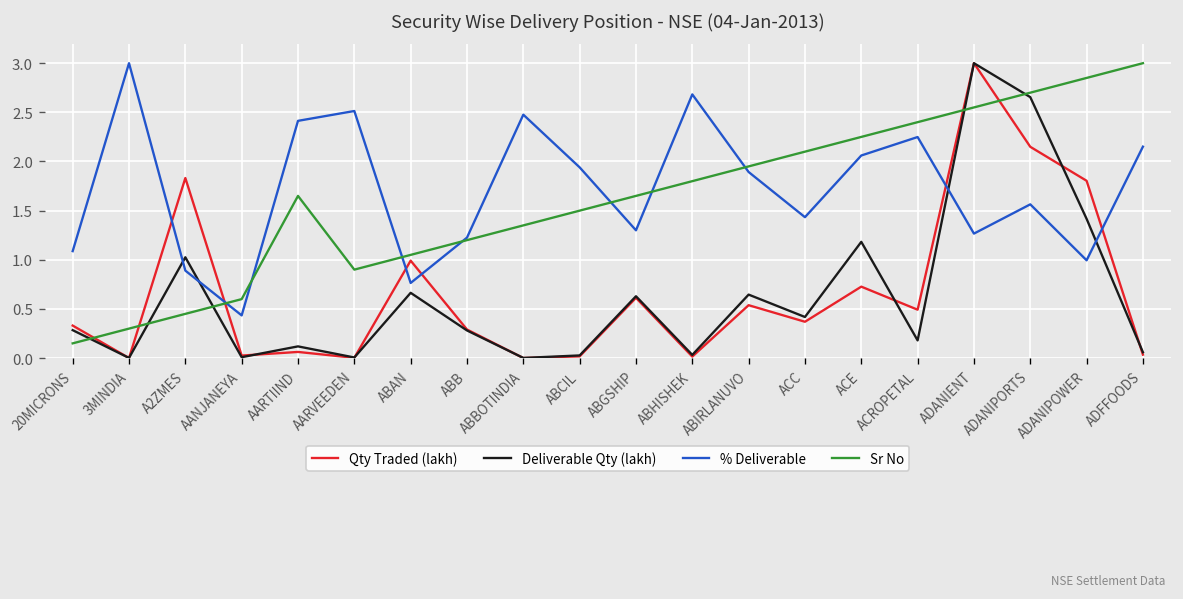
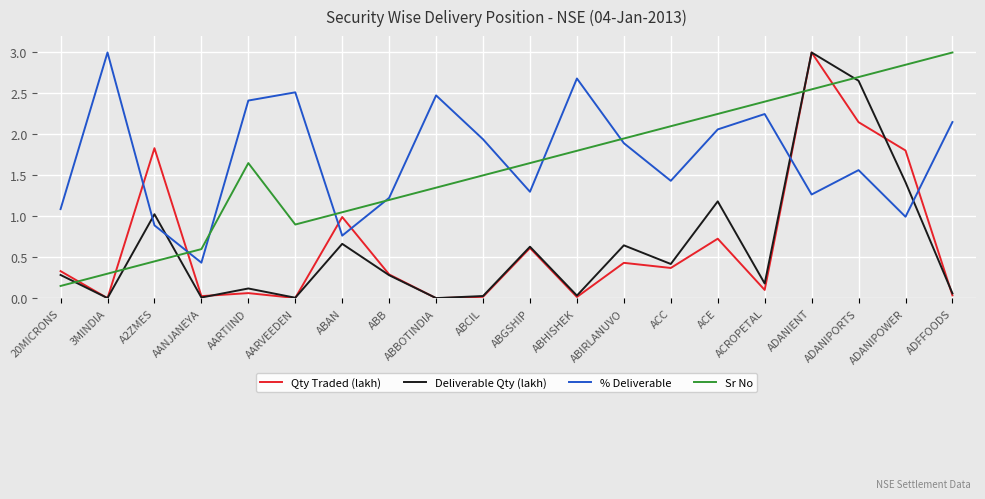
Qty Traded (lakh), ABIRLANUVO: 0.5 -> 0.4
Qty Traded (lakh), ACROPETAL: 0.5 -> 0.1
